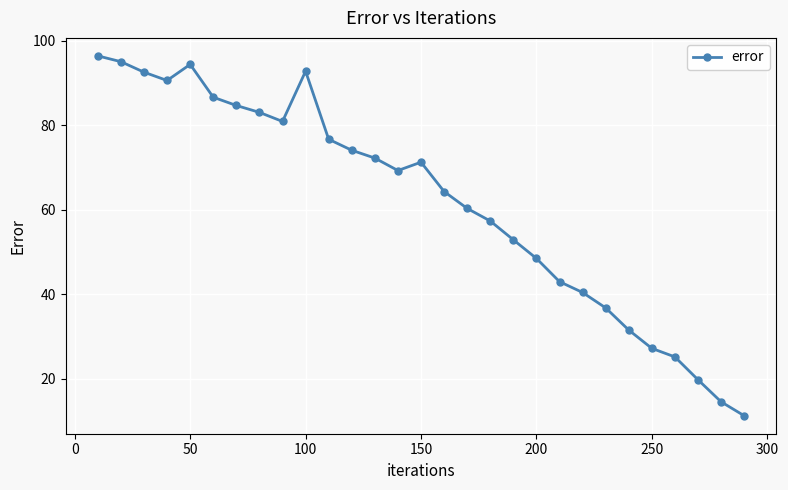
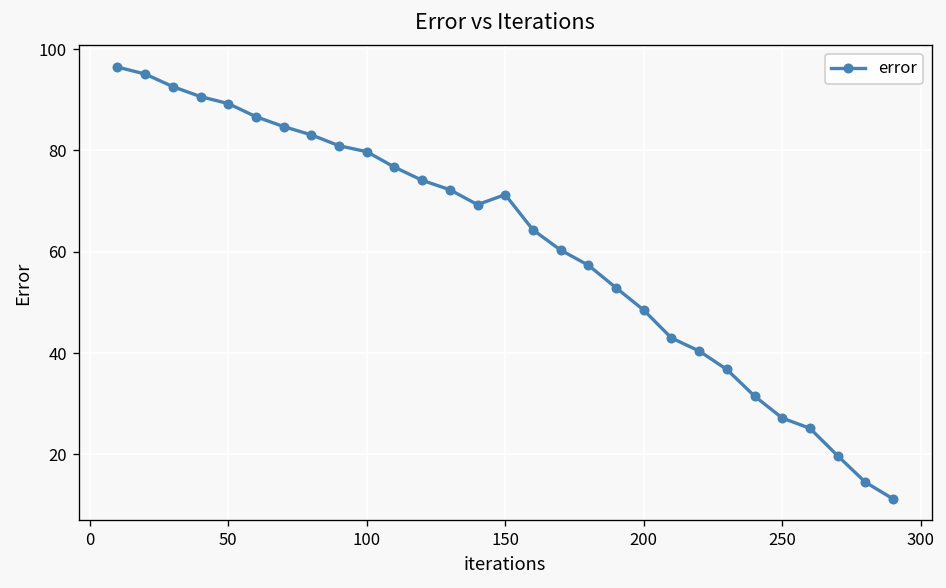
50: 94 -> 89
100: 93 -> 80
